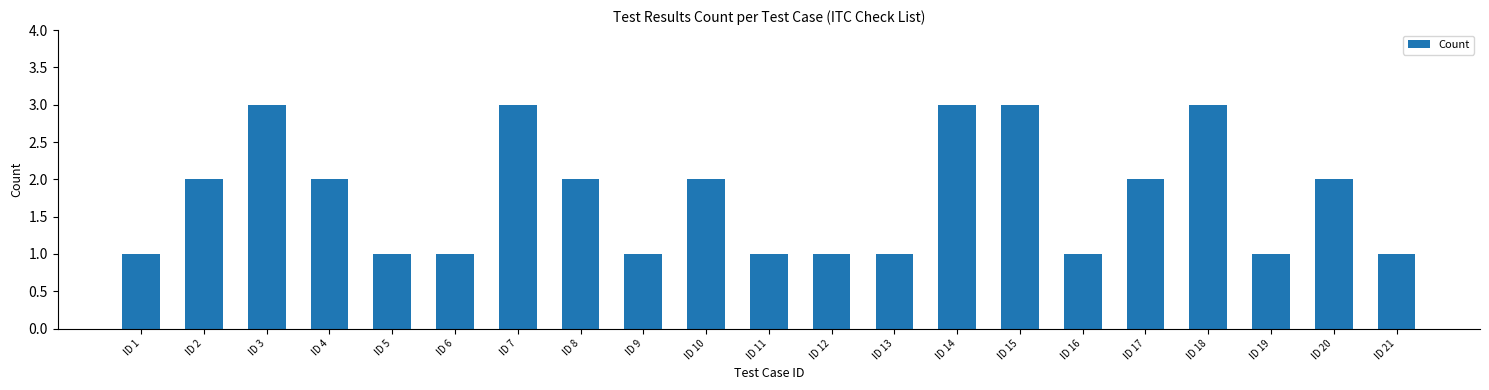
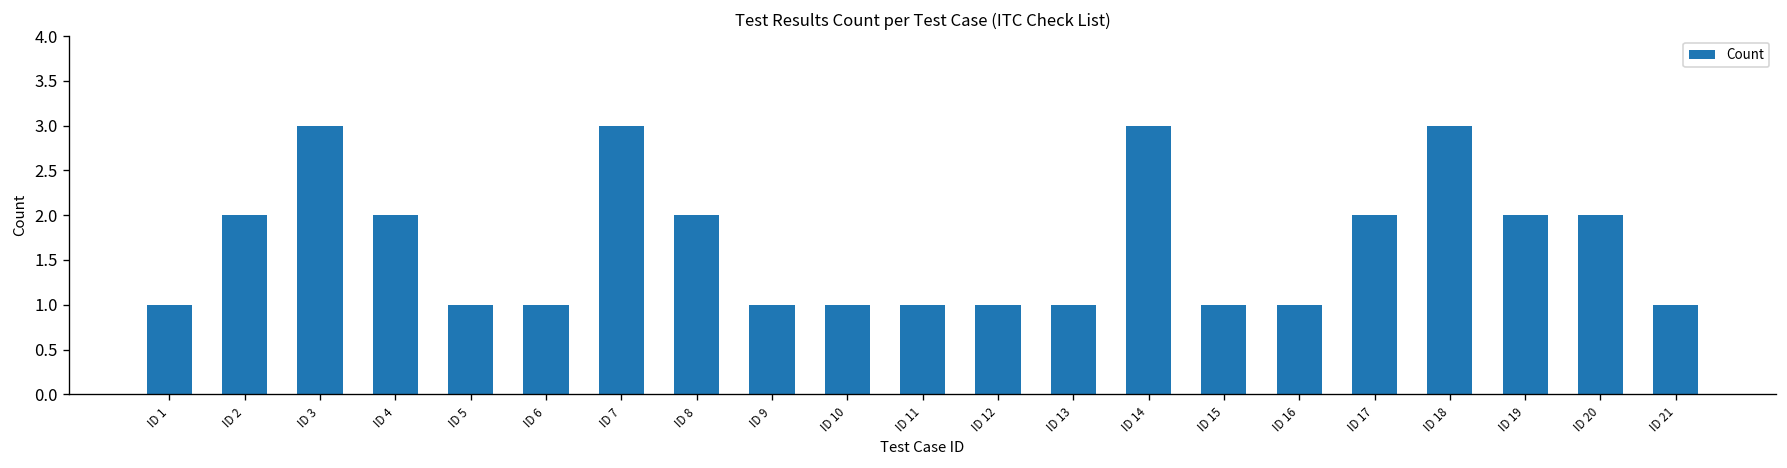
ID 10: 2 -> 1
ID 15: 3 -> 1
ID 19: 1 -> 2
